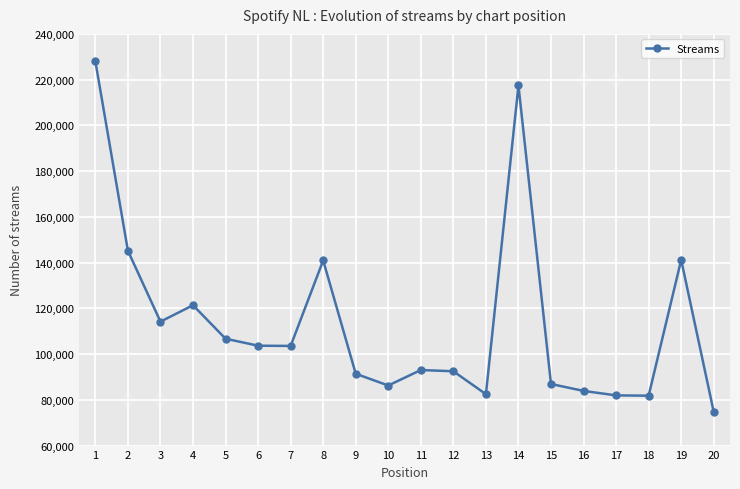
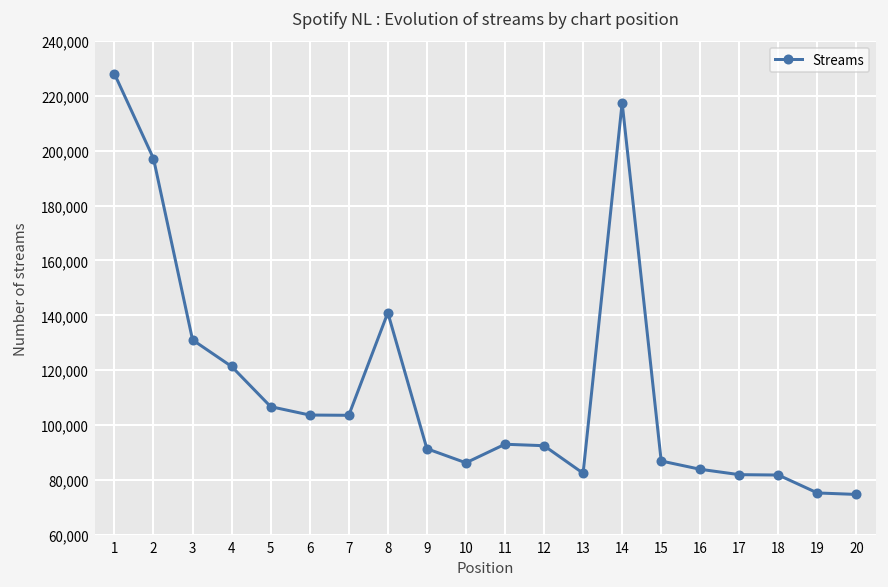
2: 145,000 -> 197,000
3: 114,000 -> 131,000
19: 141,000 -> 75,000
